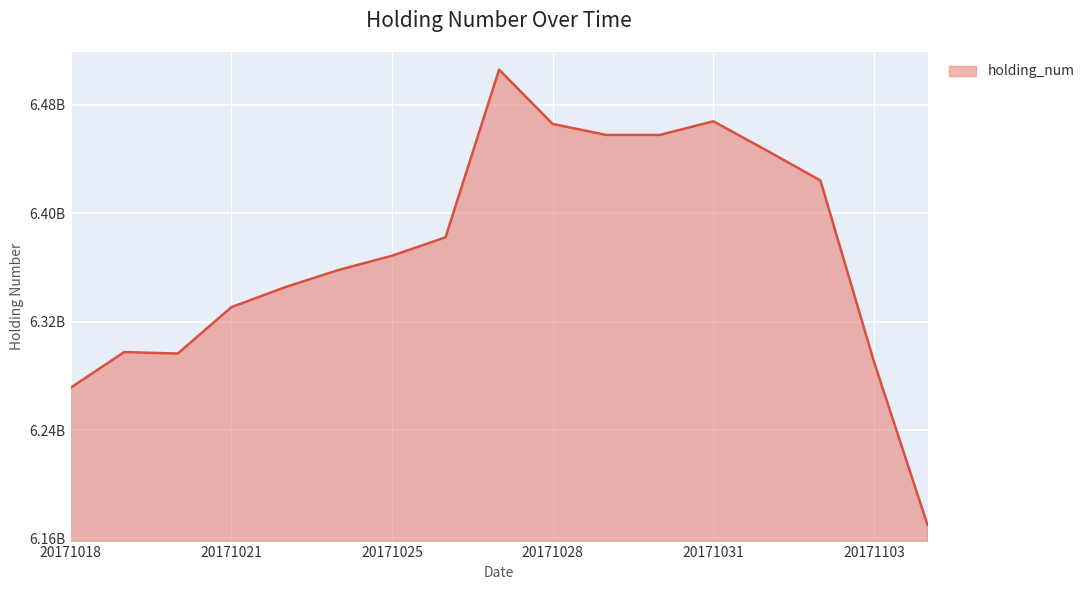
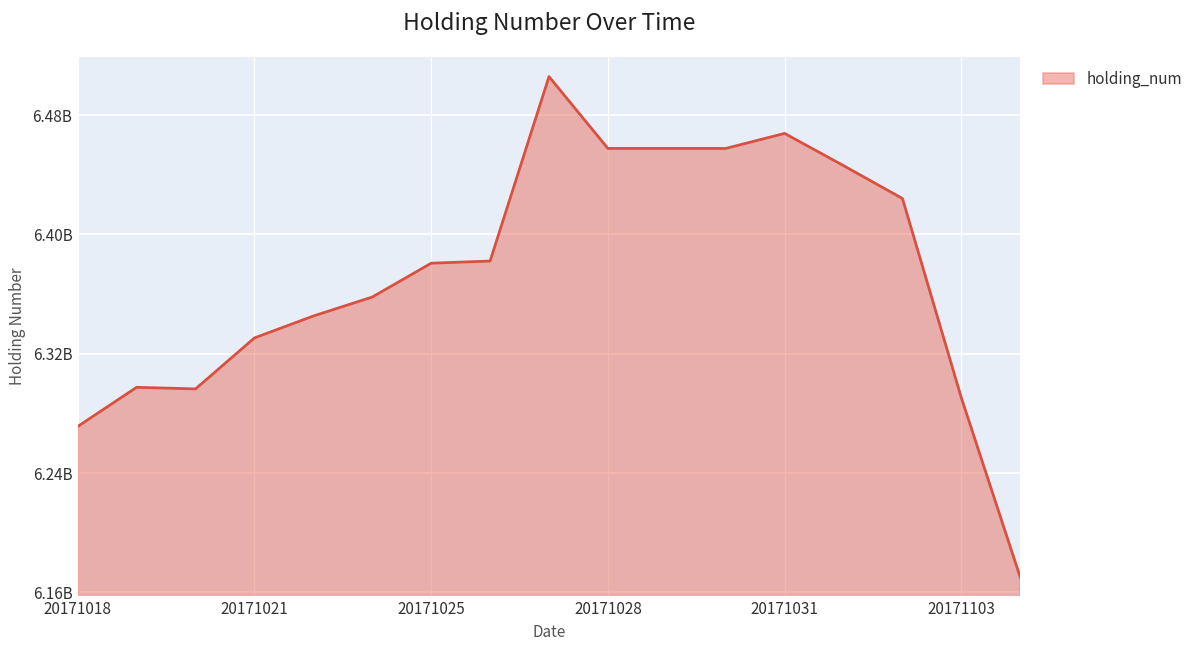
20171025: 6369000000 -> 6381000000
20171028: 6466000000 -> 6458000000
